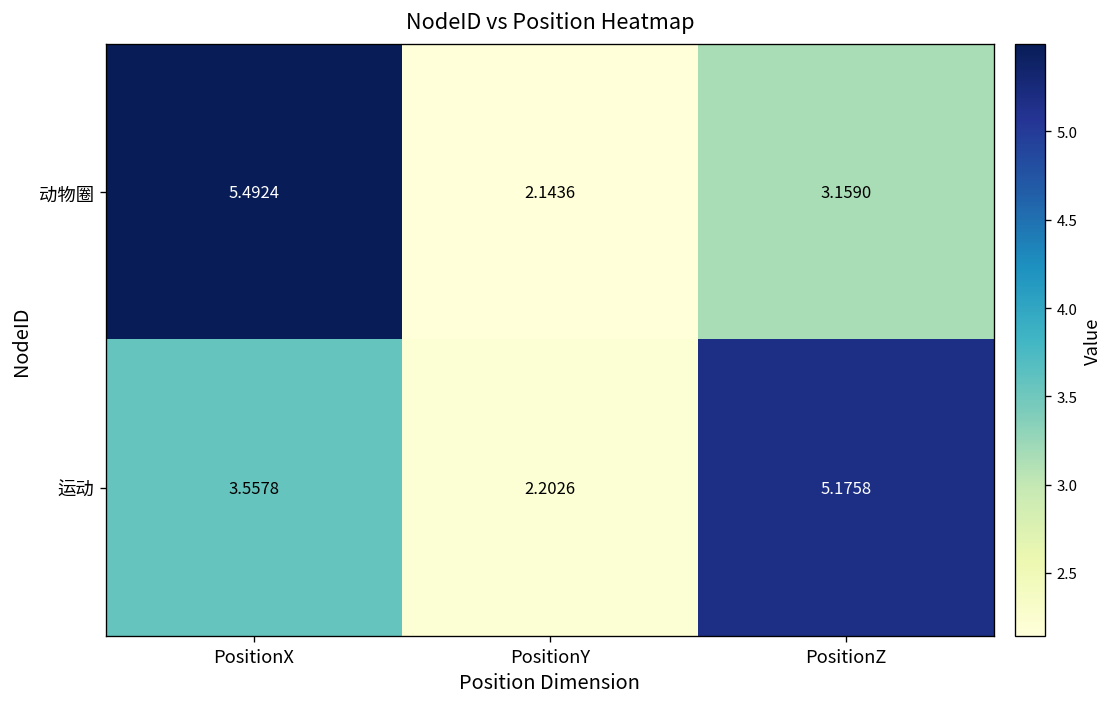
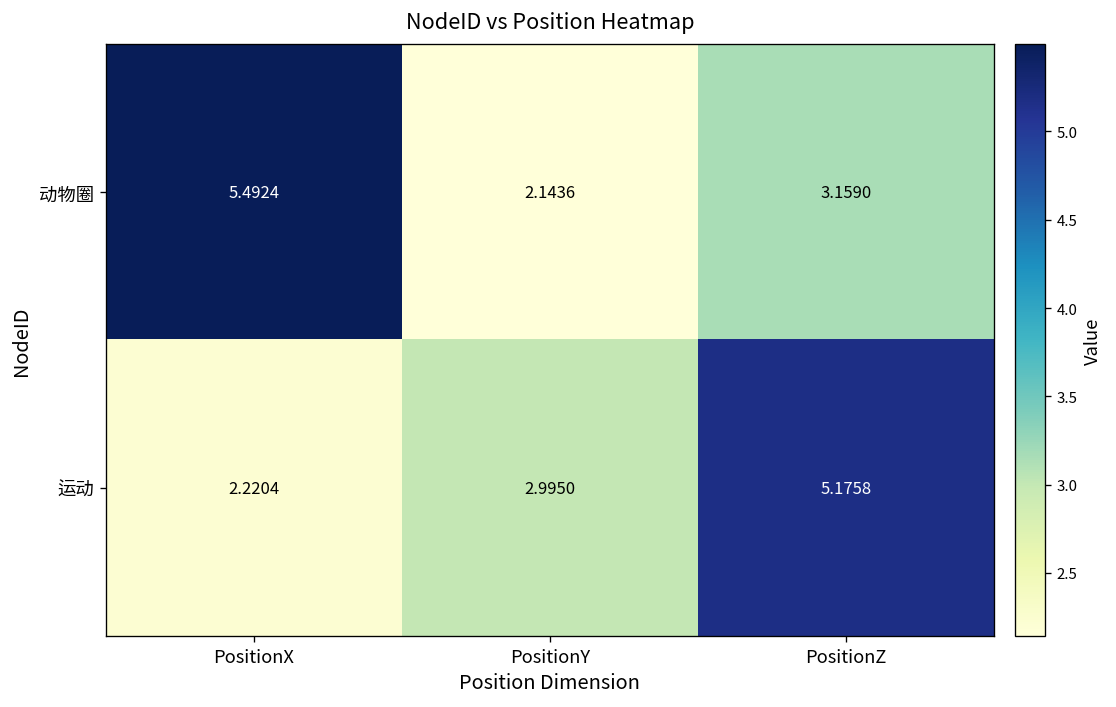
运动, PositionX: 3.5578 -> 2.2204
运动, PositionY: 2.2026 -> 2.9950
